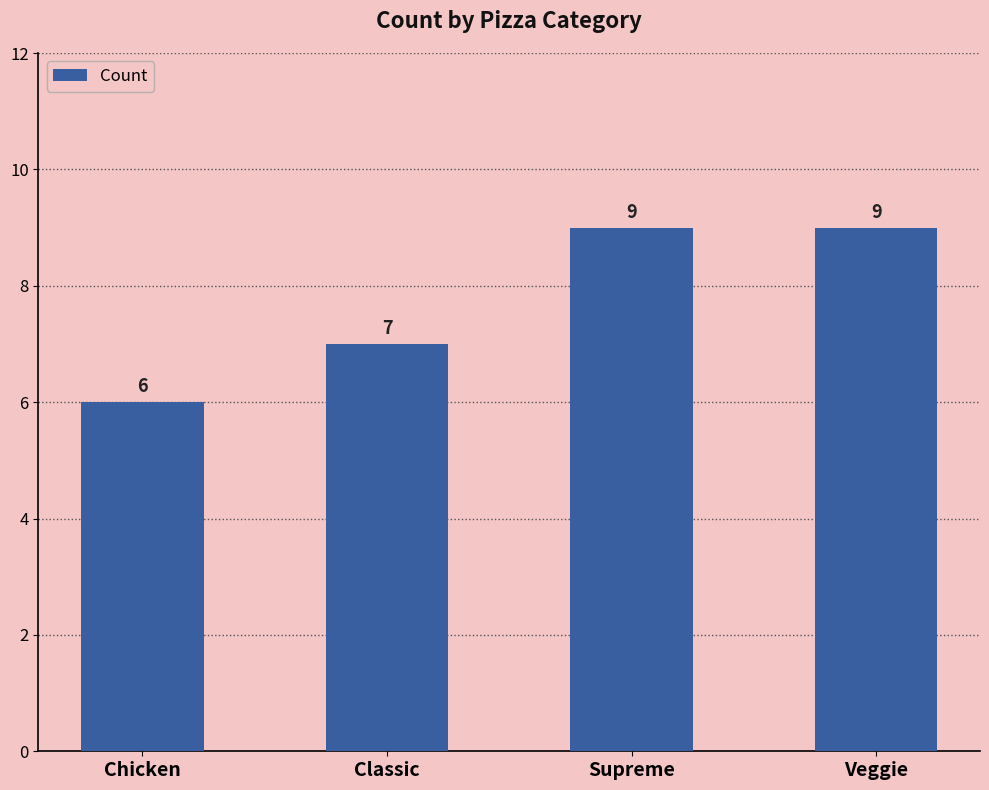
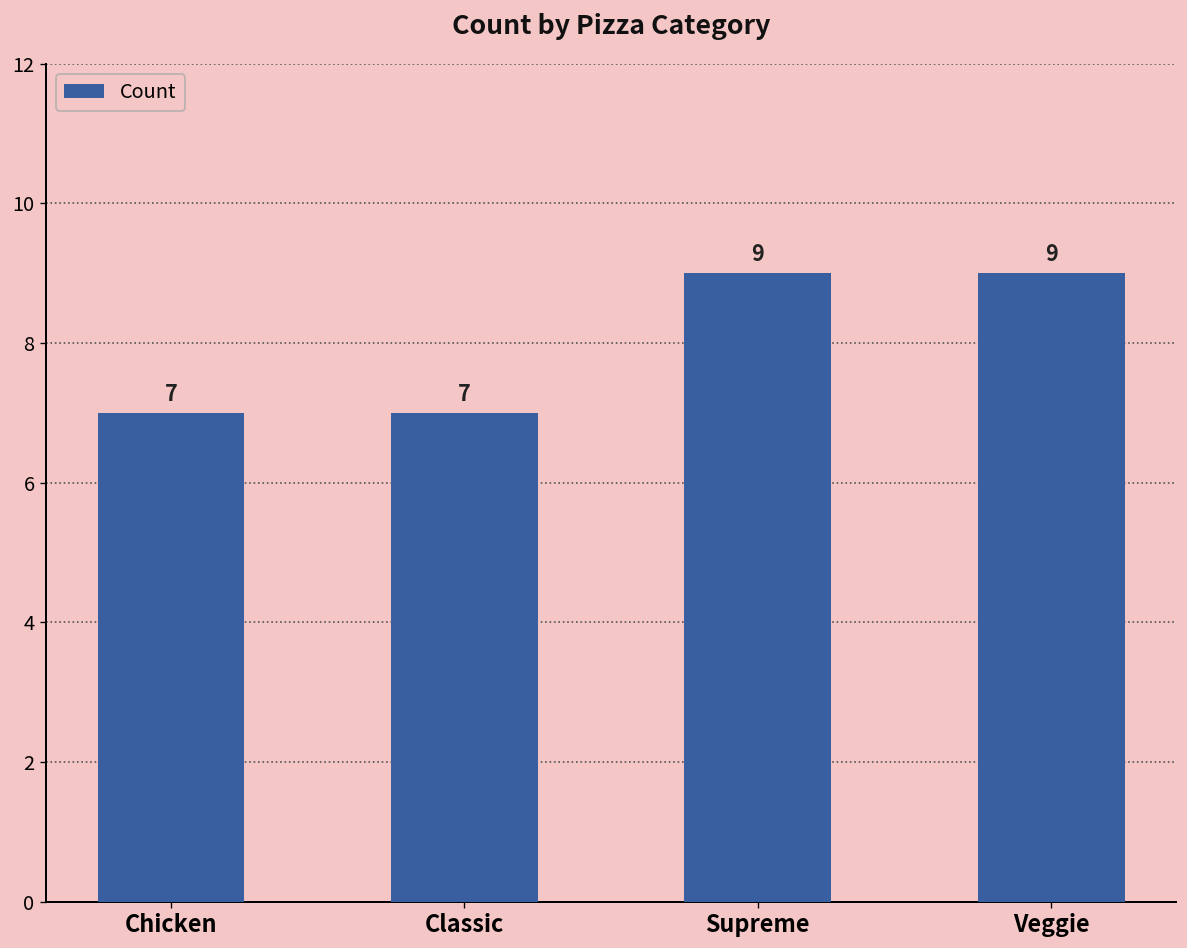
Chicken: 6 -> 7
